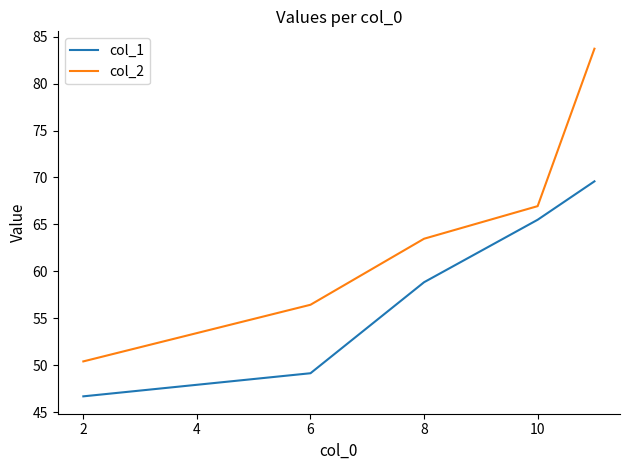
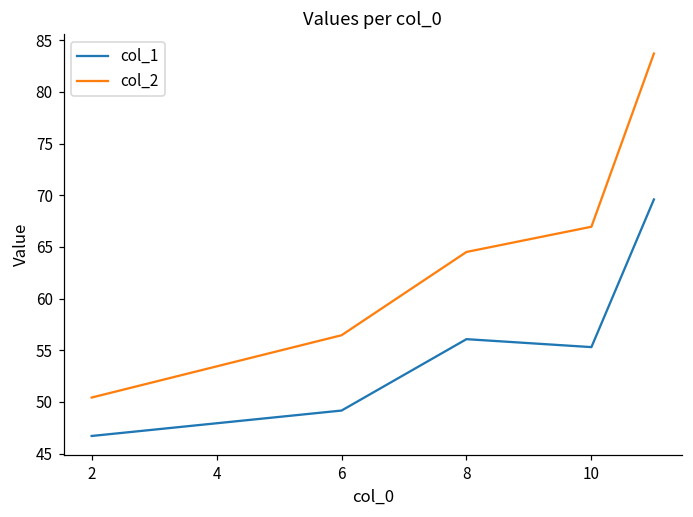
col_1, 8: 59 -> 56
col_2, 8: 63 -> 65
col_1, 10: 66 -> 55
